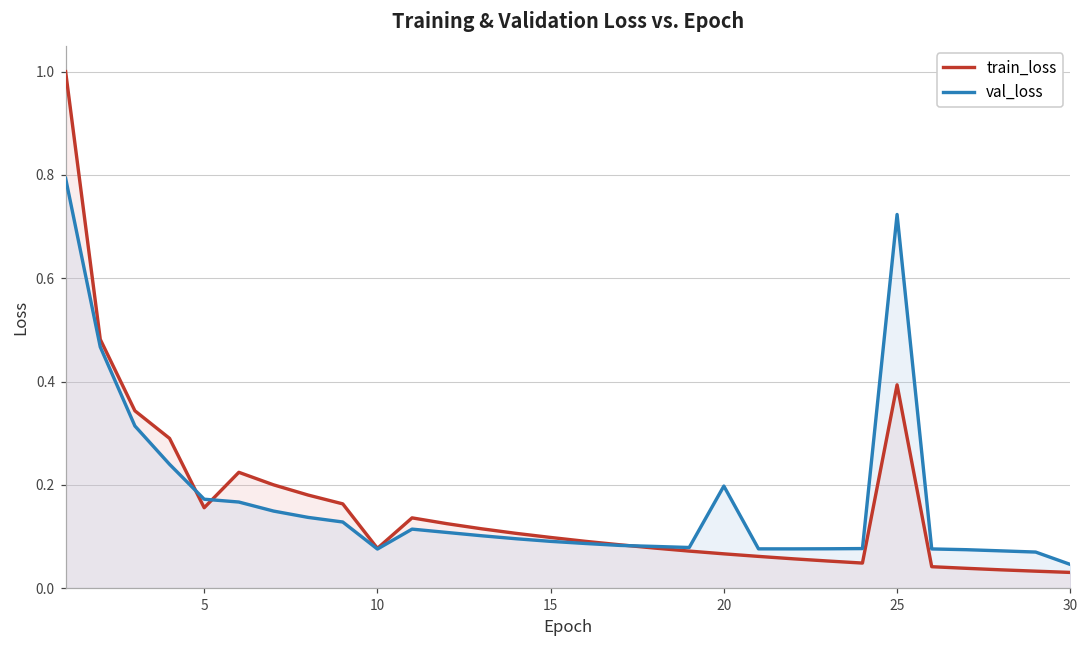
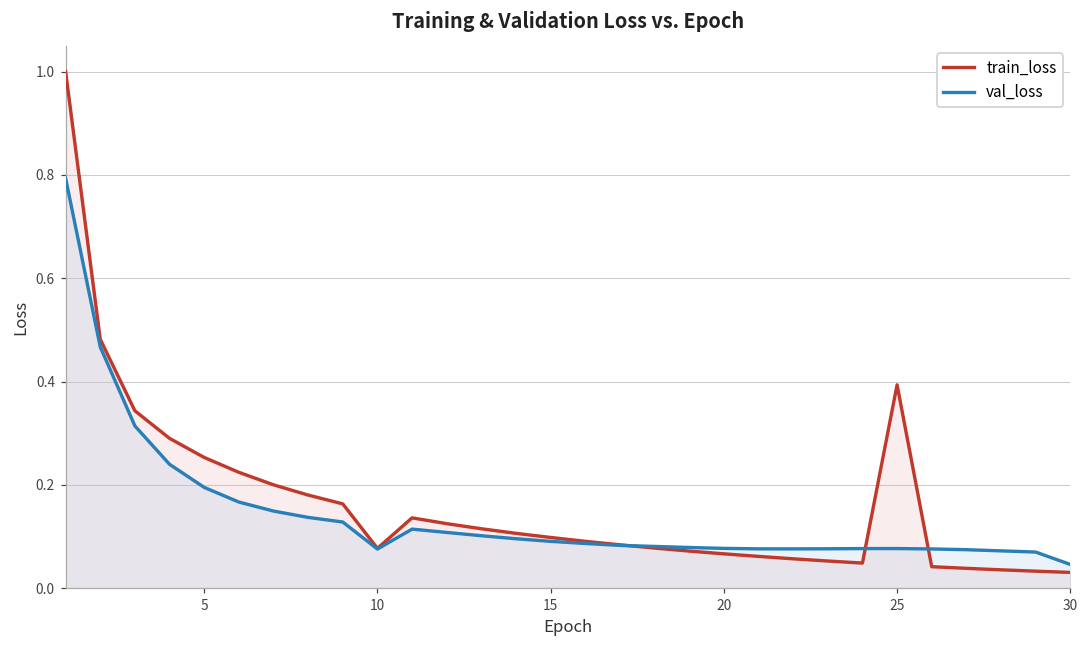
train_loss, 5: 0.16 -> 0.25
val_loss, 5: 0.17 -> 0.20
val_loss, 20: 0.20 -> 0.08
val_loss, 25: 0.72 -> 0.08
